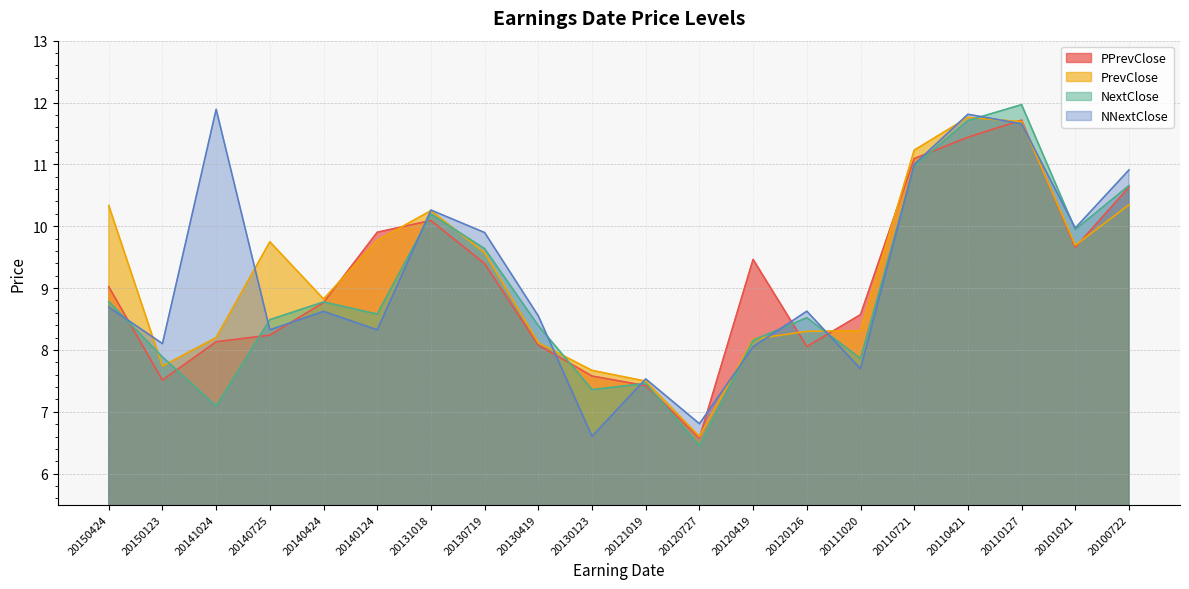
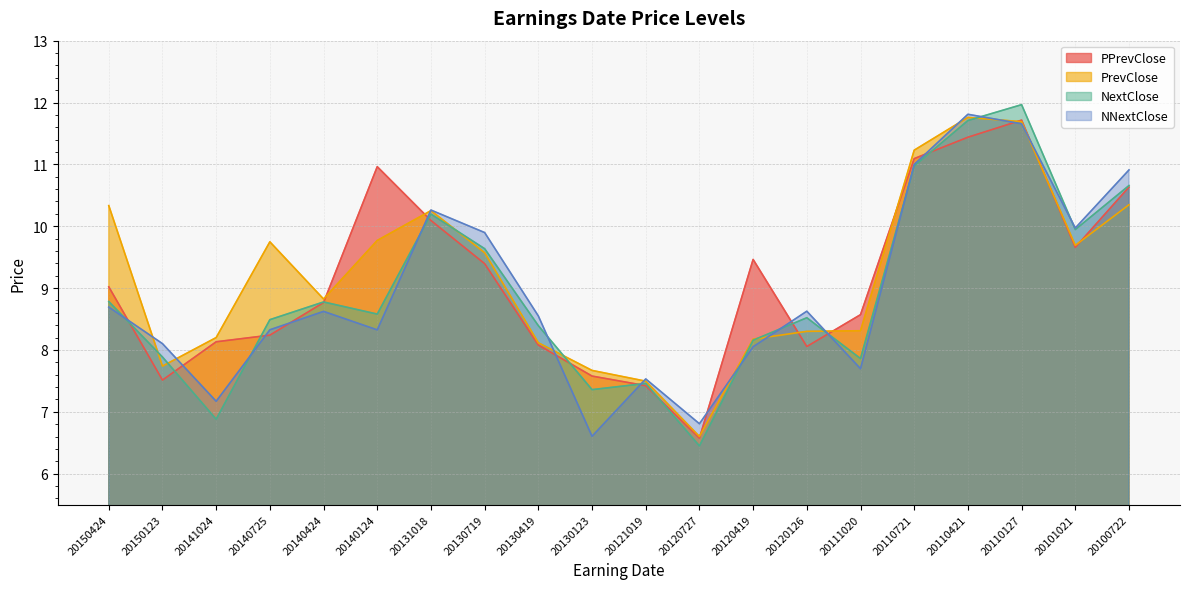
NextClose, 20141024: 7.1 -> 6.9
NNextClose, 20141024: 11.9 -> 7.2
PPrevClose, 20140124: 9.9 -> 11.0
